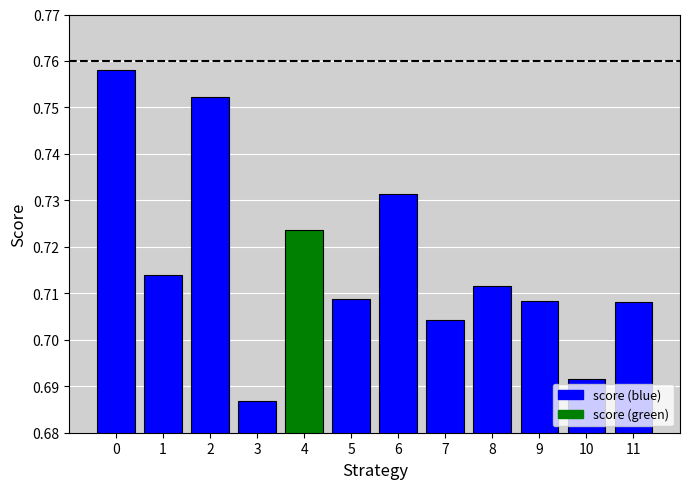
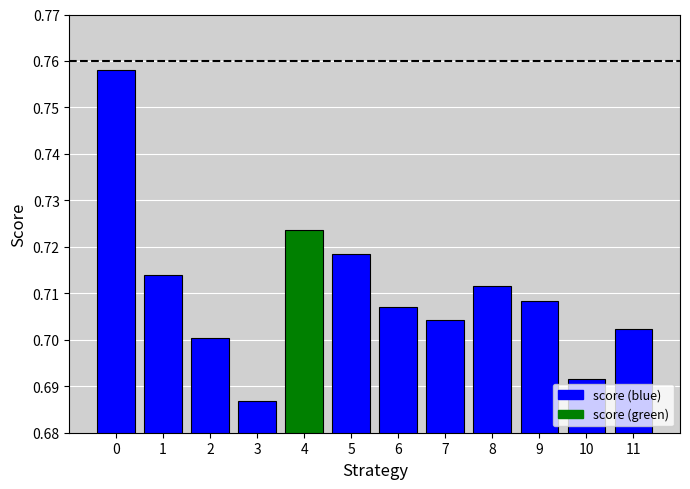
2: 0.752 -> 0.700
5: 0.709 -> 0.719
6: 0.731 -> 0.707
11: 0.708 -> 0.702
